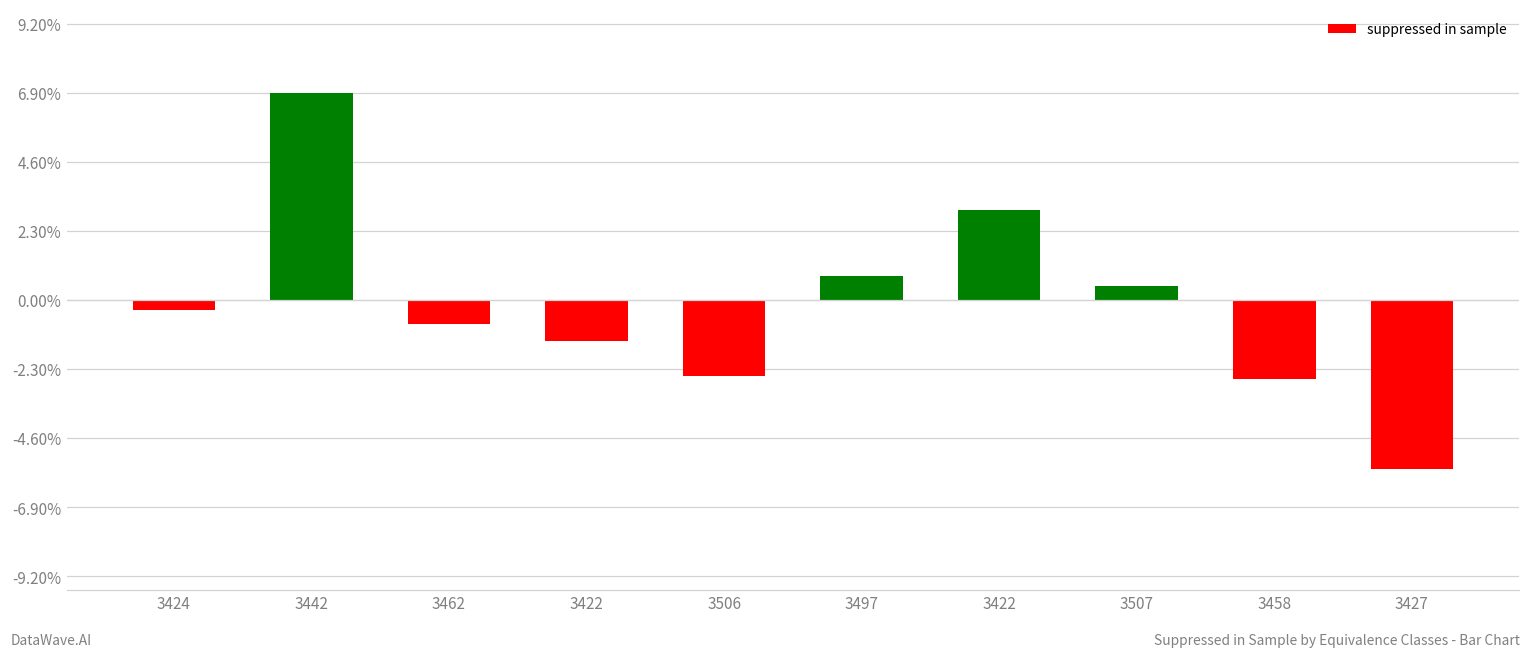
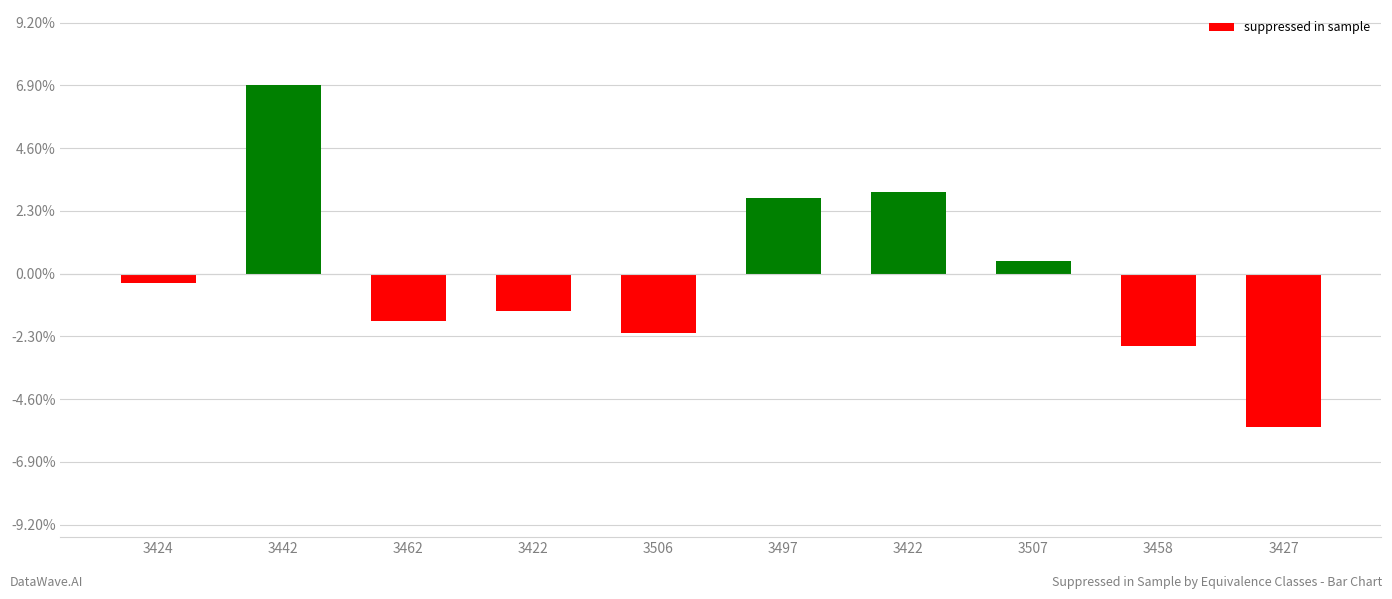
3462: -0.8% -> -1.7%
3506: -2.5% -> -2.2%
3497: 0.8% -> 2.8%
